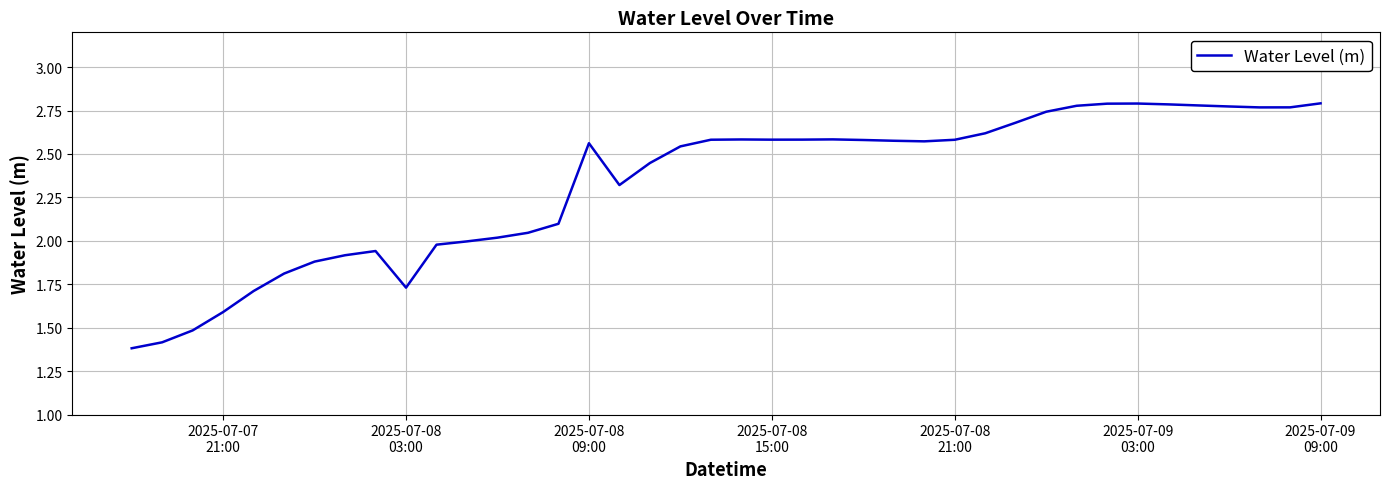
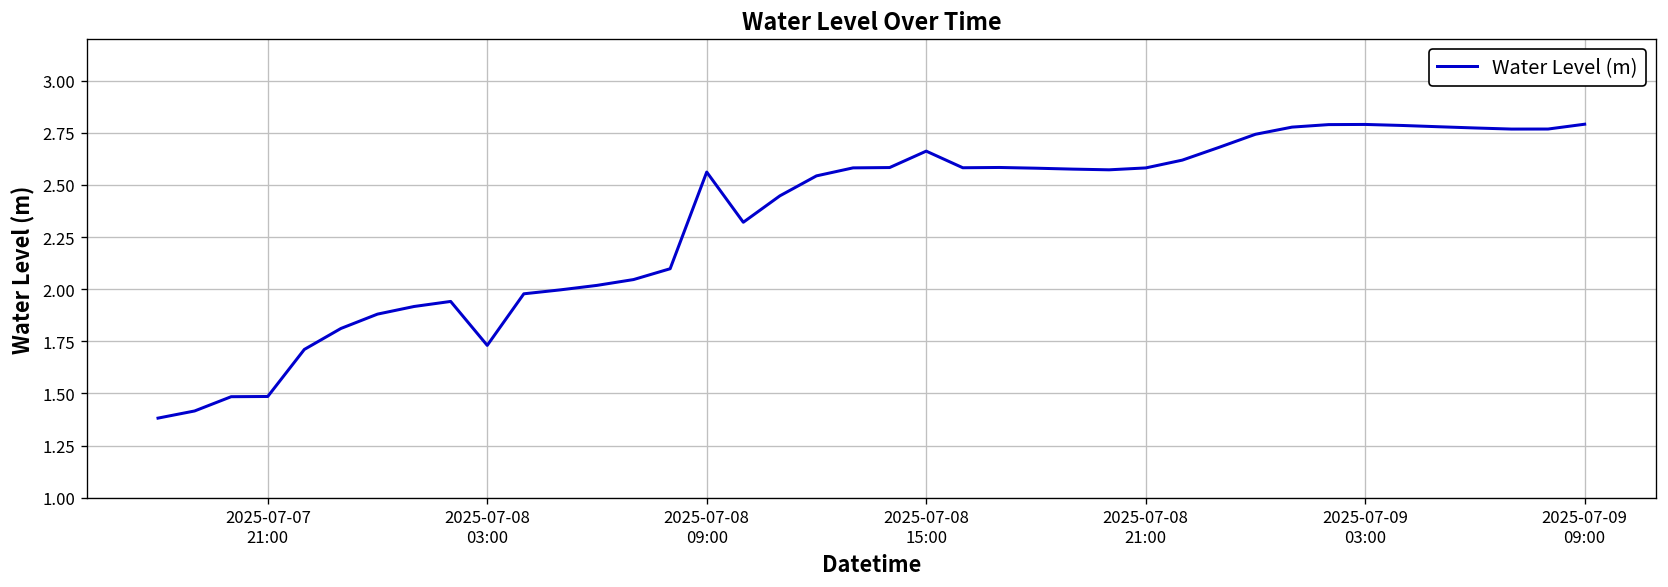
2025-07-07 21:00: 1.59 -> 1.49
2025-07-08 15:00: 2.58 -> 2.66
